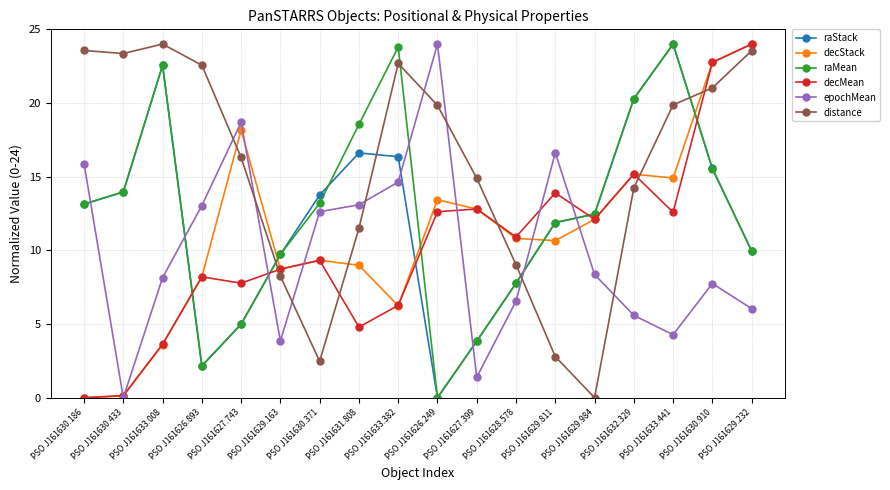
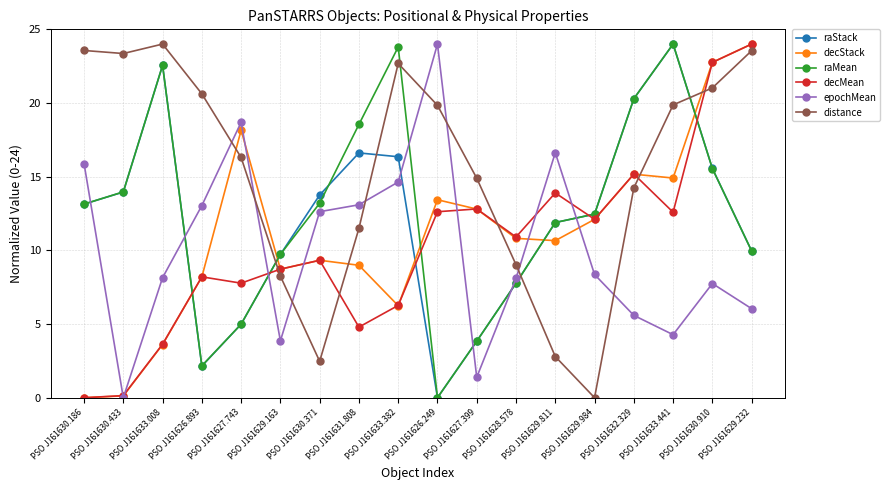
distance, PSO J161626.893: 22.6 -> 20.6
epochMean, PSO J161628.578: 6.6 -> 8.1
